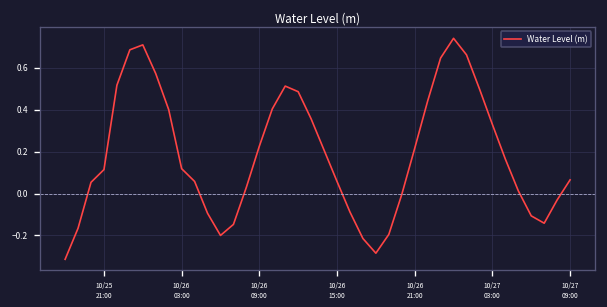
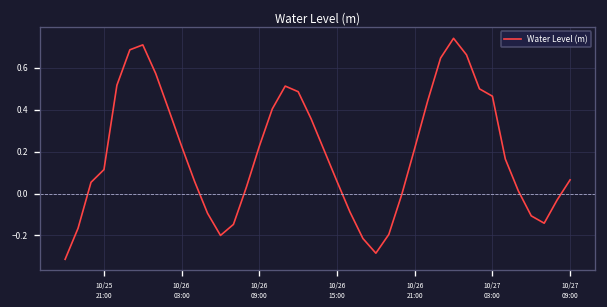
10/26 03:00: 0.12 -> 0.22
10/27 03:00: 0.33 -> 0.46
